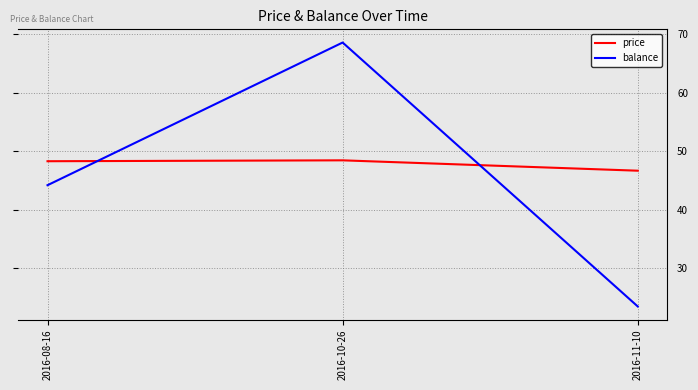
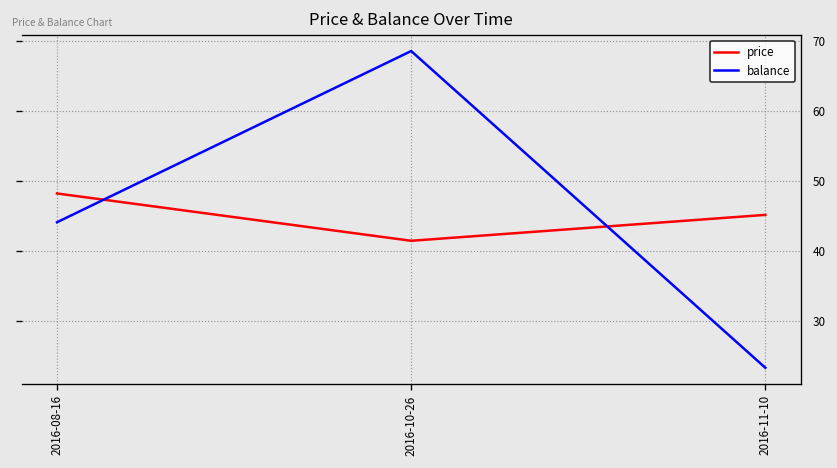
price, 2016-10-26: 48 -> 42
price, 2016-11-10: 47 -> 45
